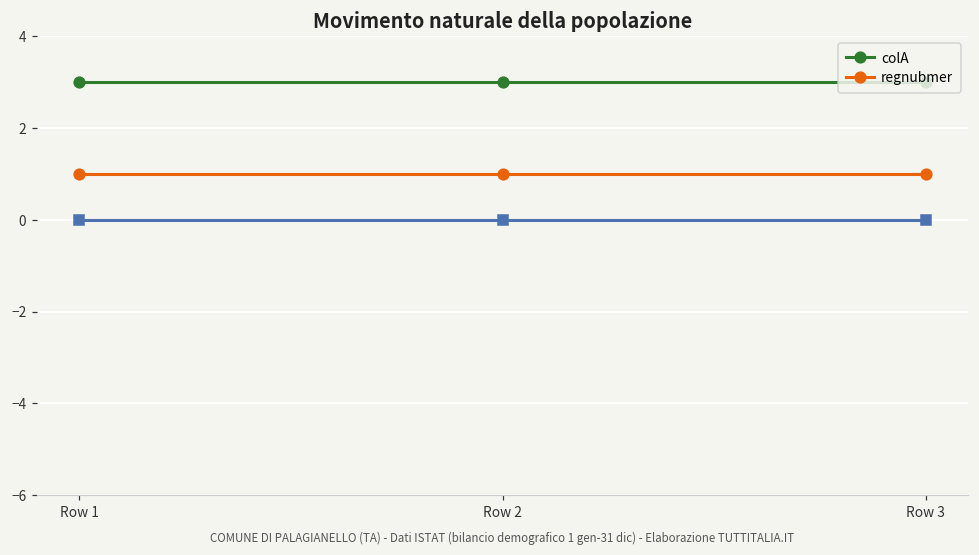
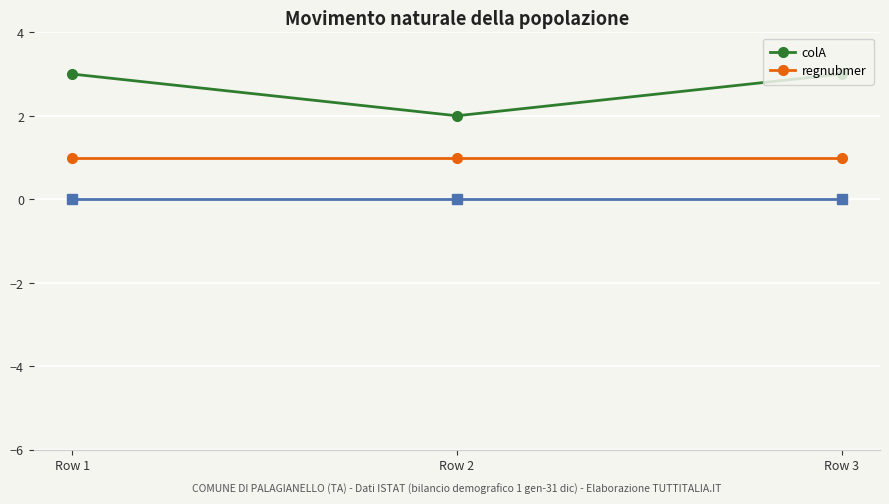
colA, Row 2: 3 -> 2
